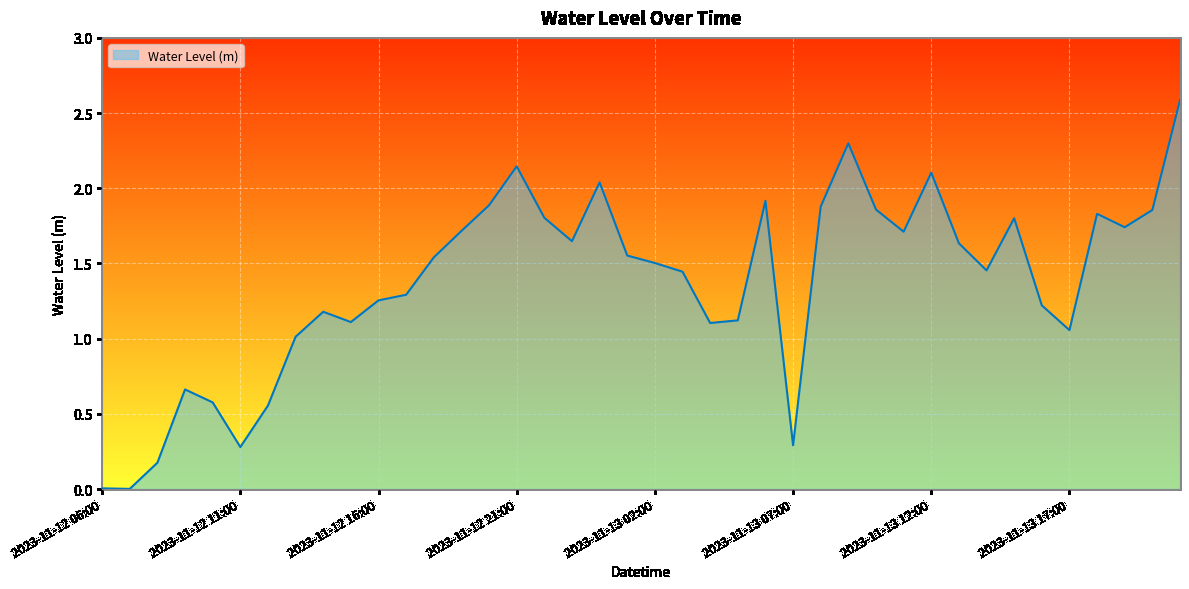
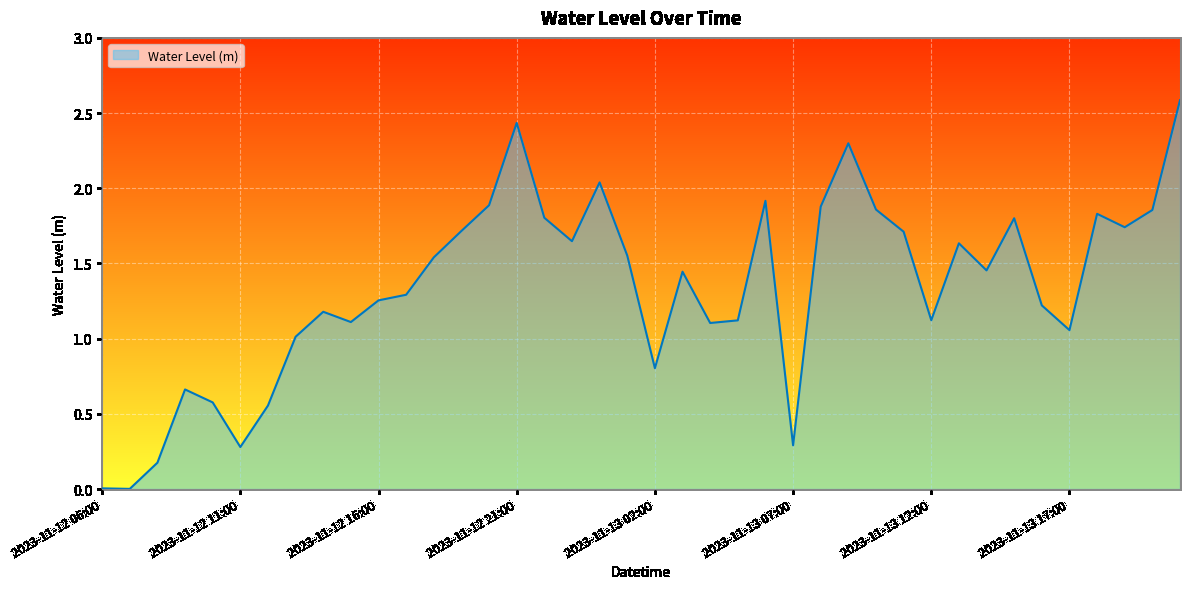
2023-11-12 21:00: 2.15 -> 2.43
2023-11-13 02:00: 1.50 -> 0.80
2023-11-13 12:00: 2.10 -> 1.12
